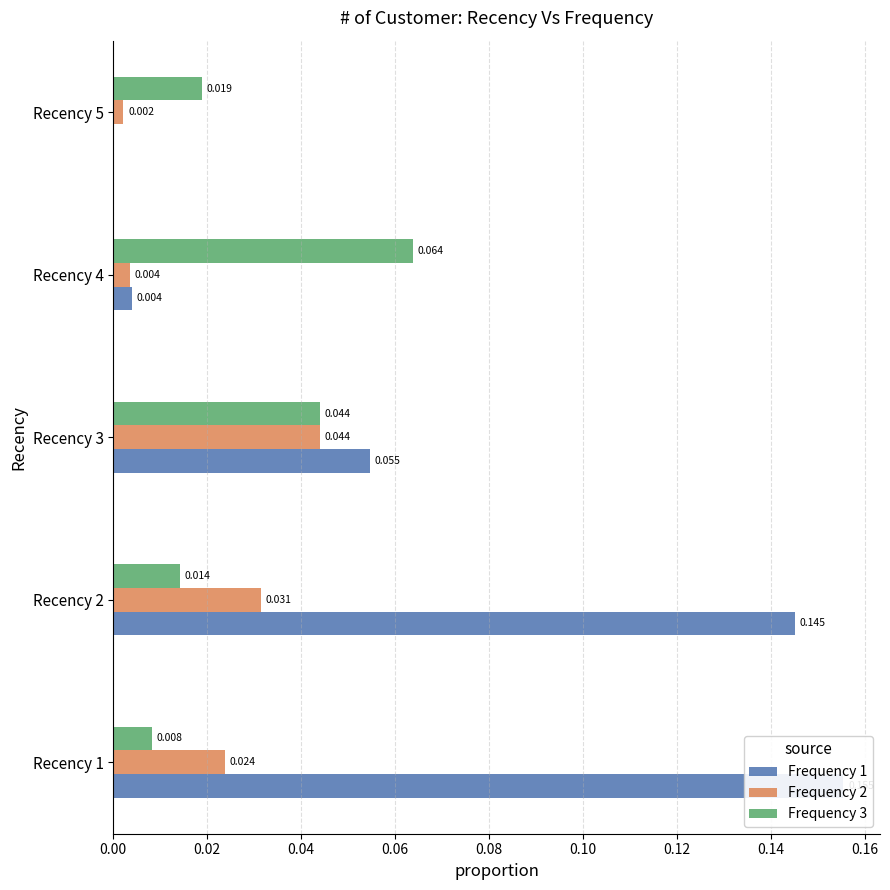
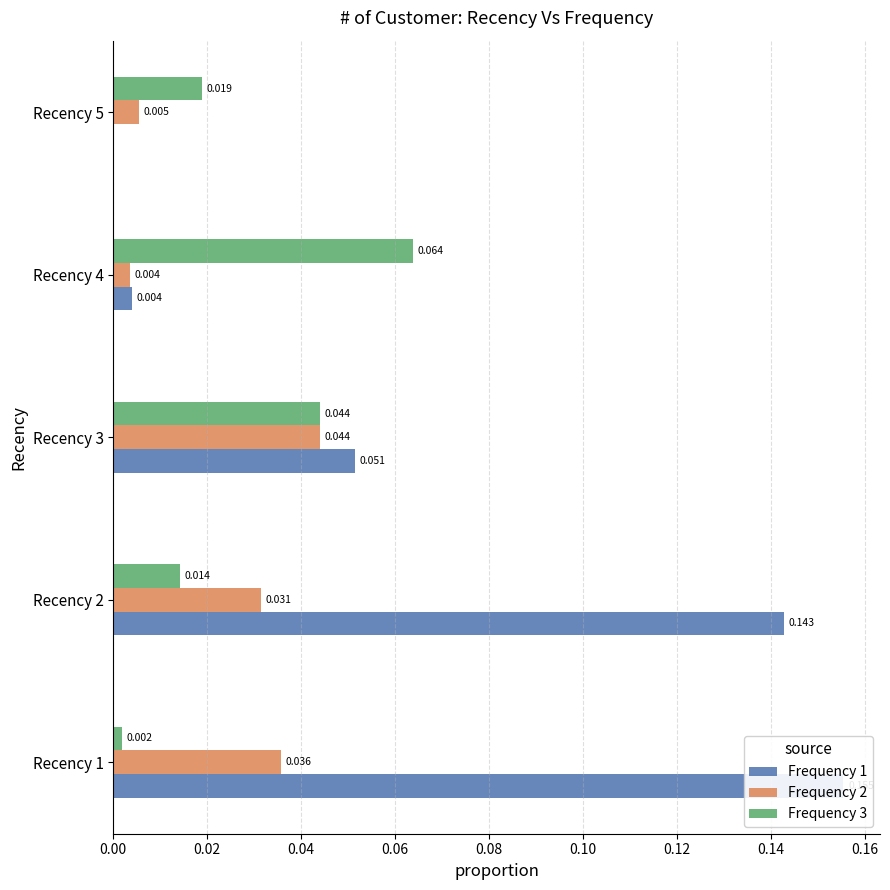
Frequency 2, Recency 5: 0.002 -> 0.005
Frequency 1, Recency 3: 0.055 -> 0.051
Frequency 1, Recency 2: 0.145 -> 0.143
Frequency 3, Recency 1: 0.008 -> 0.002
Frequency 2, Recency 1: 0.024 -> 0.036
